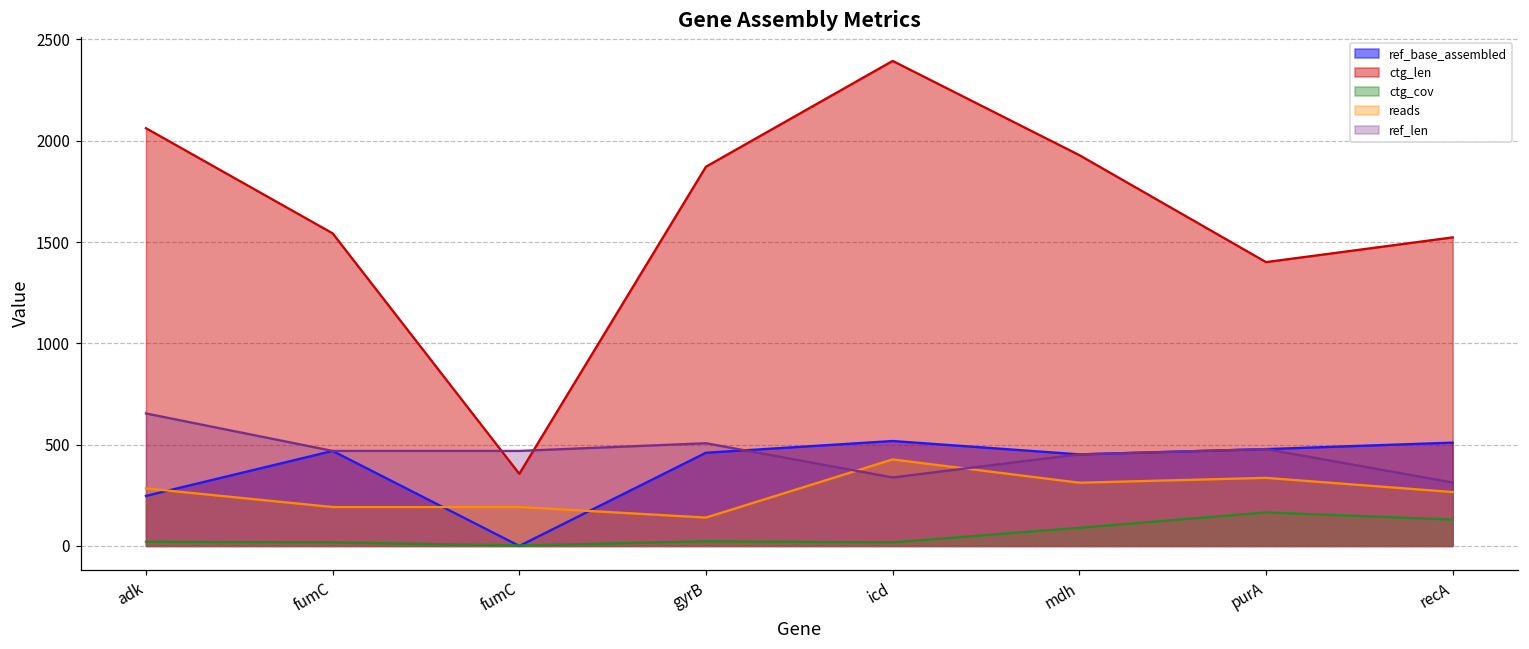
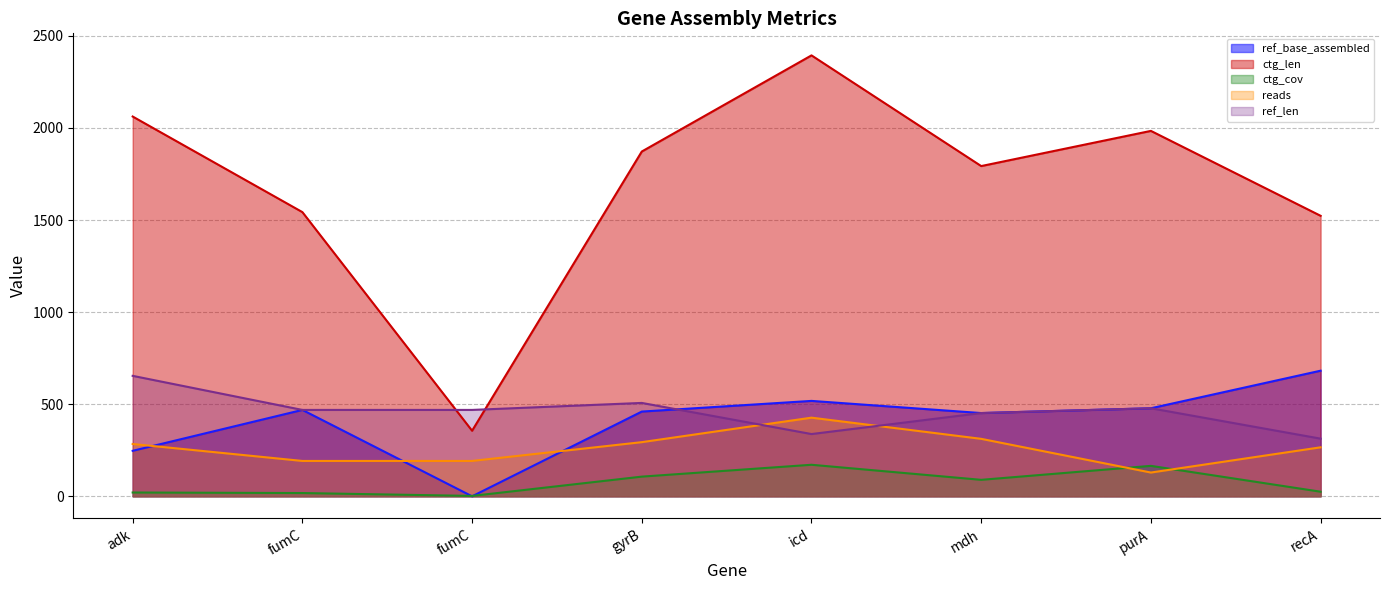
ctg_cov, gyrB: 20 -> 110
reads, gyrB: 140 -> 290
ctg_cov, icd: 20 -> 170
ctg_len, mdh: 1930 -> 1790
ctg_len, purA: 1400 -> 1980
reads, purA: 340 -> 130
ref_base_assembled, recA: 510 -> 680
ctg_cov, recA: 130 -> 20
